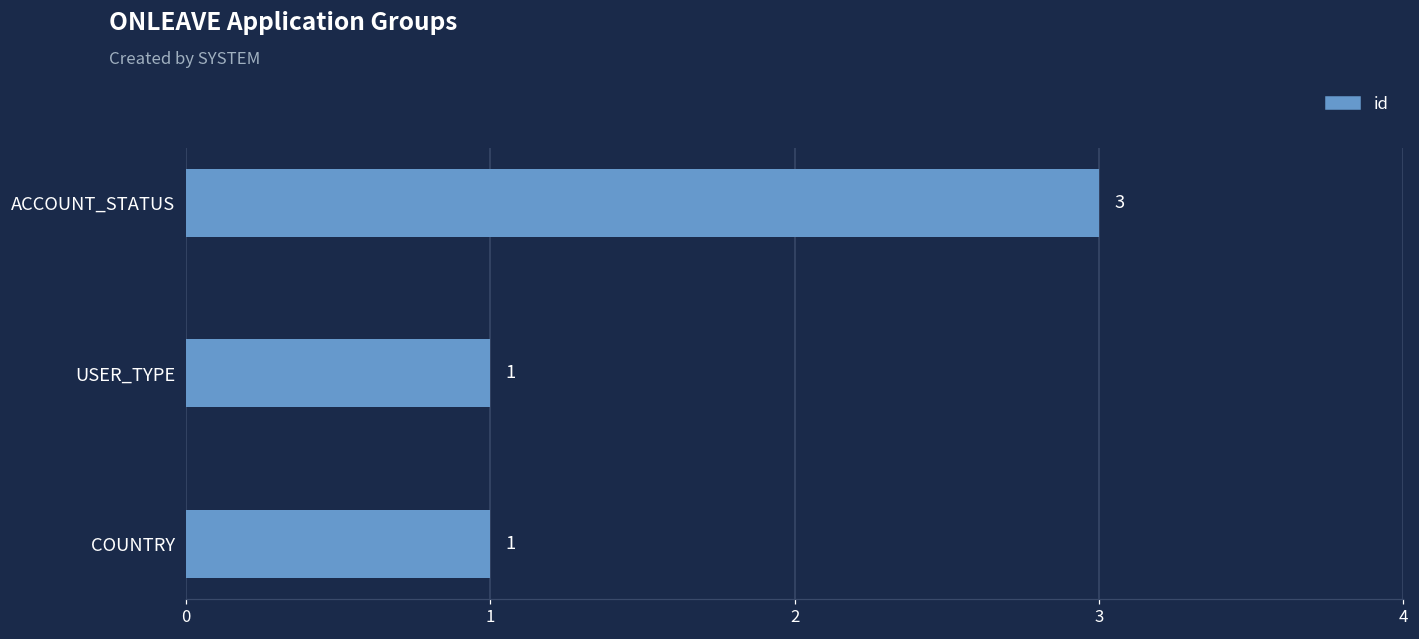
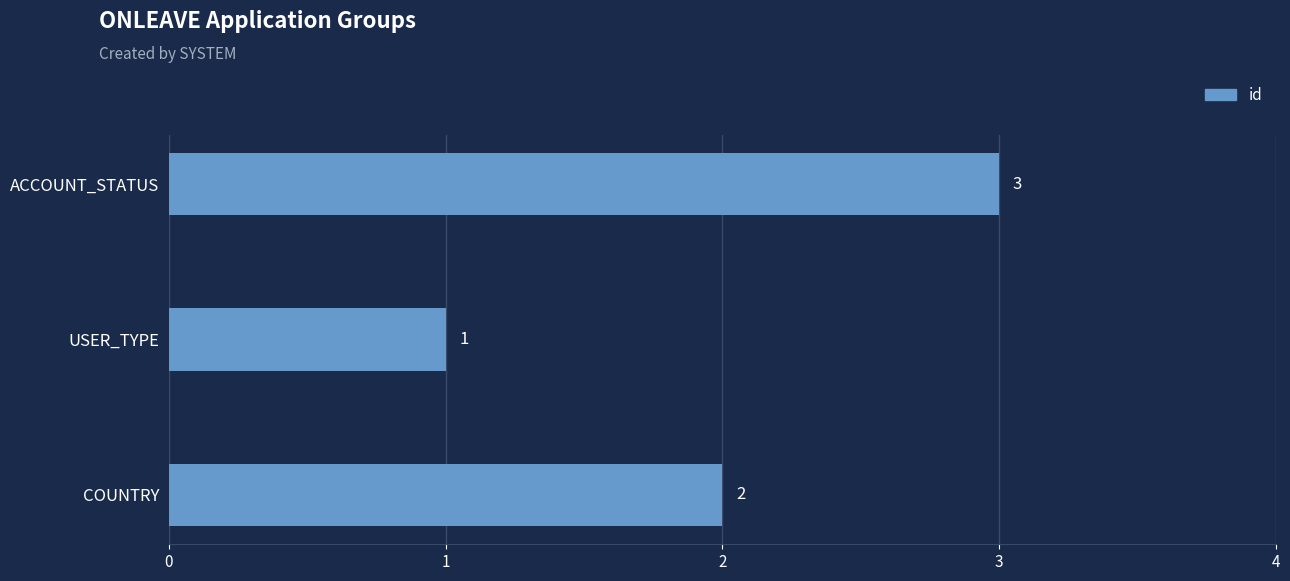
COUNTRY: 1 -> 2
